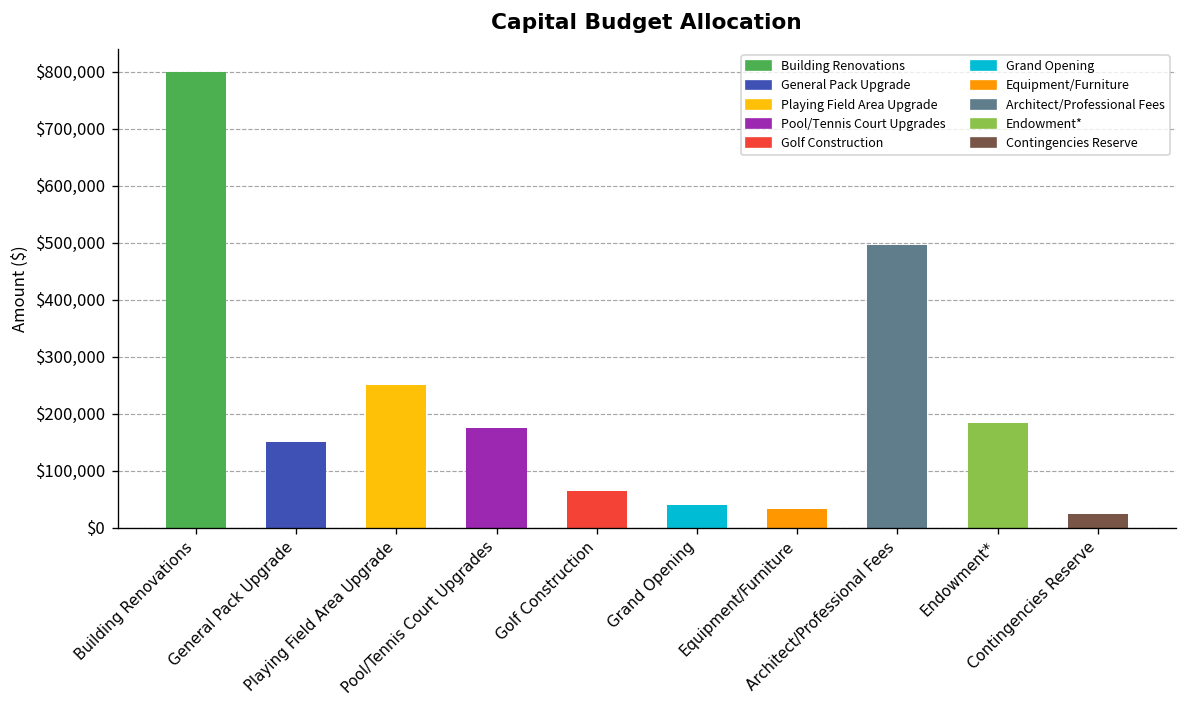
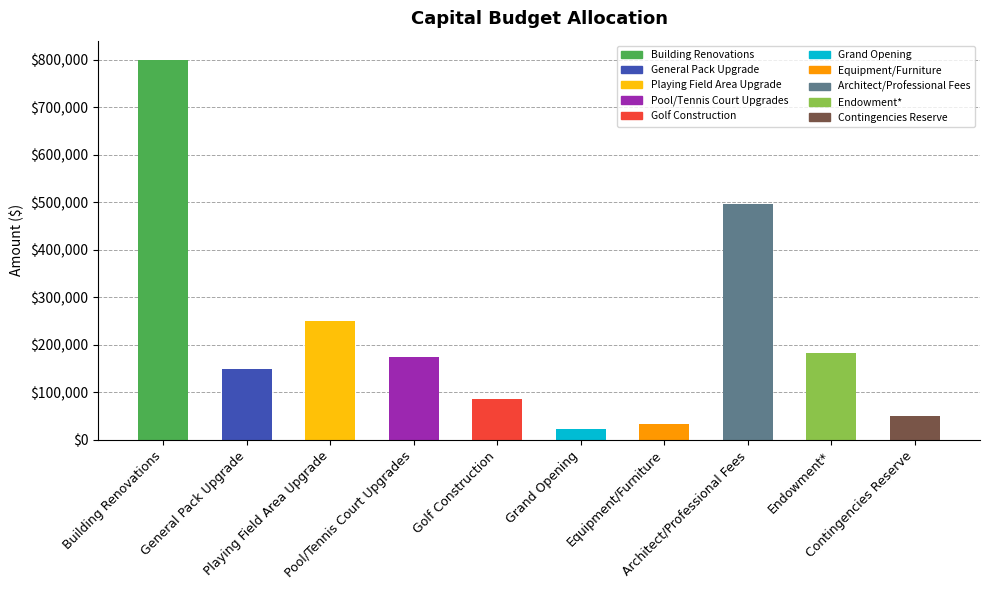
Golf Construction: $60,000 -> $90,000
Grand Opening: $40,000 -> $20,000
Contingencies Reserve: $20,000 -> $50,000
